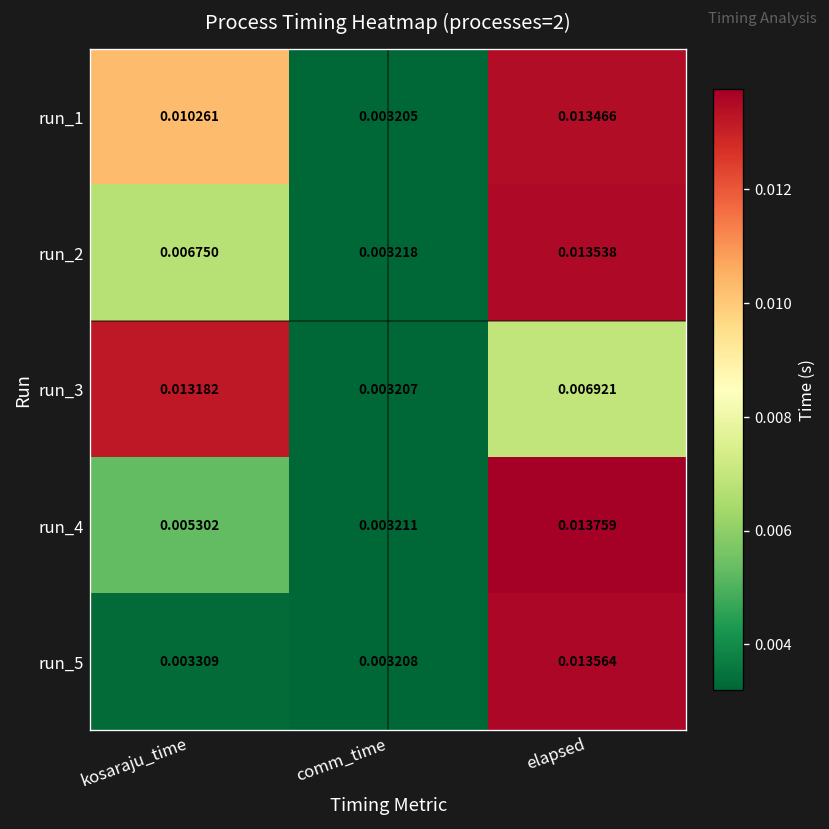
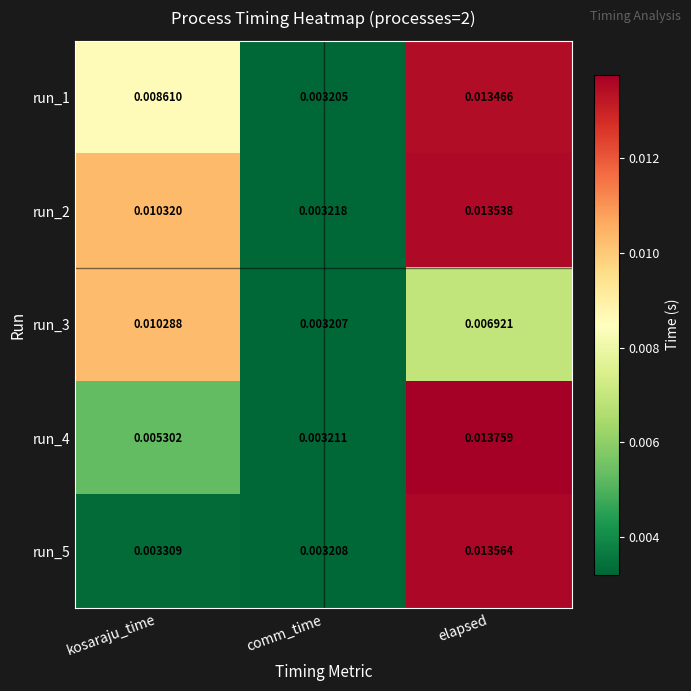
run_1, kosaraju_time: 0.010261 -> 0.008610
run_2, kosaraju_time: 0.006750 -> 0.010320
run_3, kosaraju_time: 0.013182 -> 0.010288
